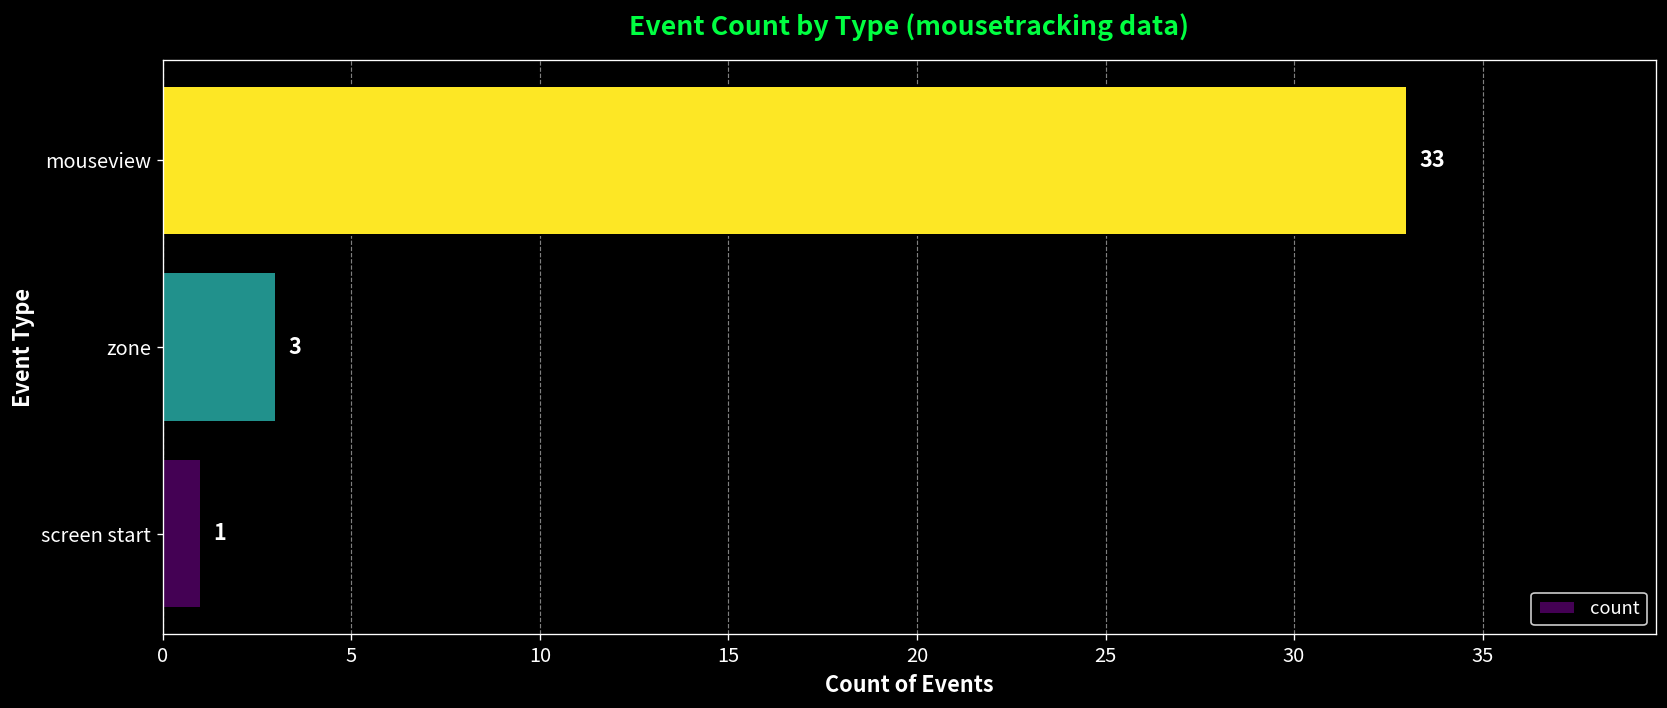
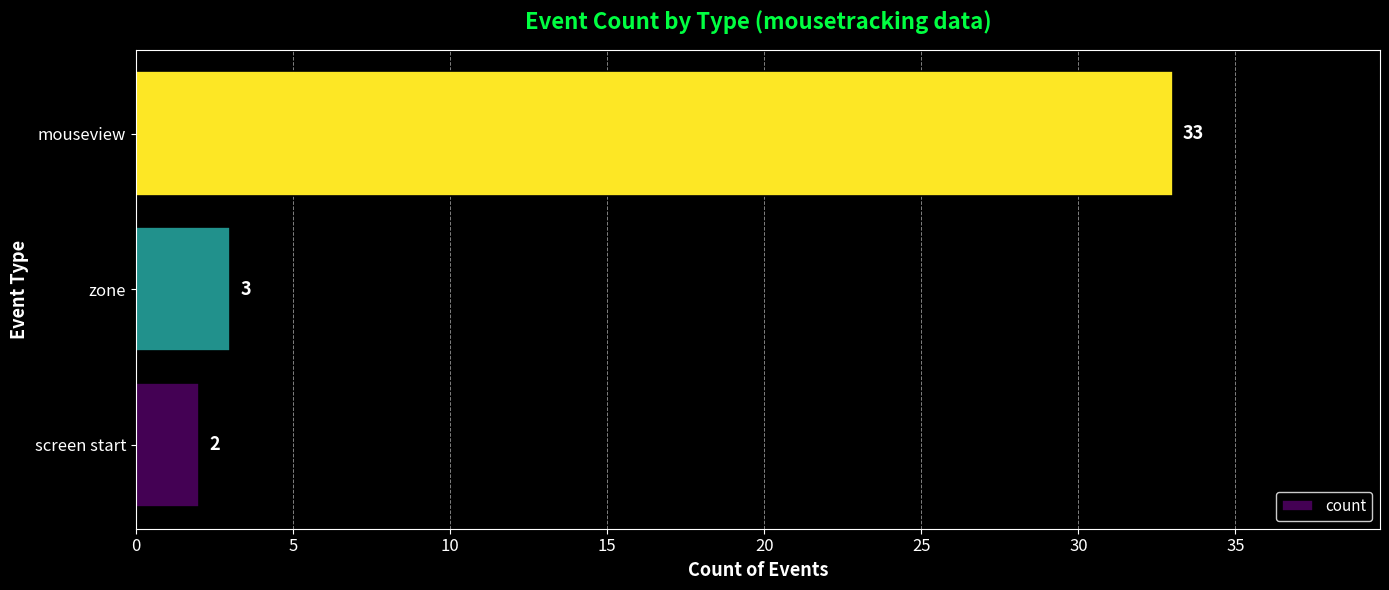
screen start: 1 -> 2
